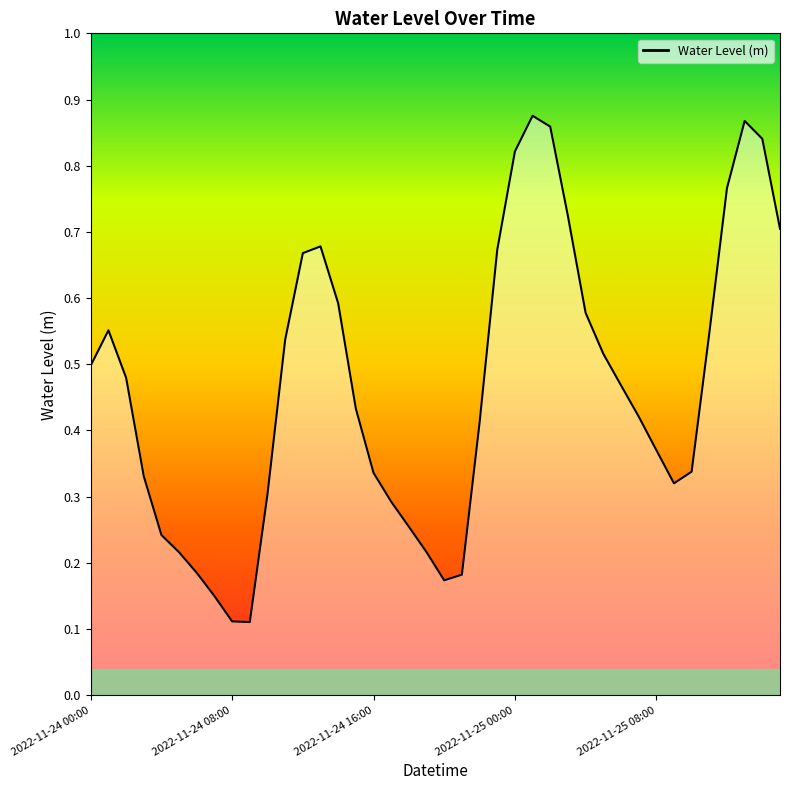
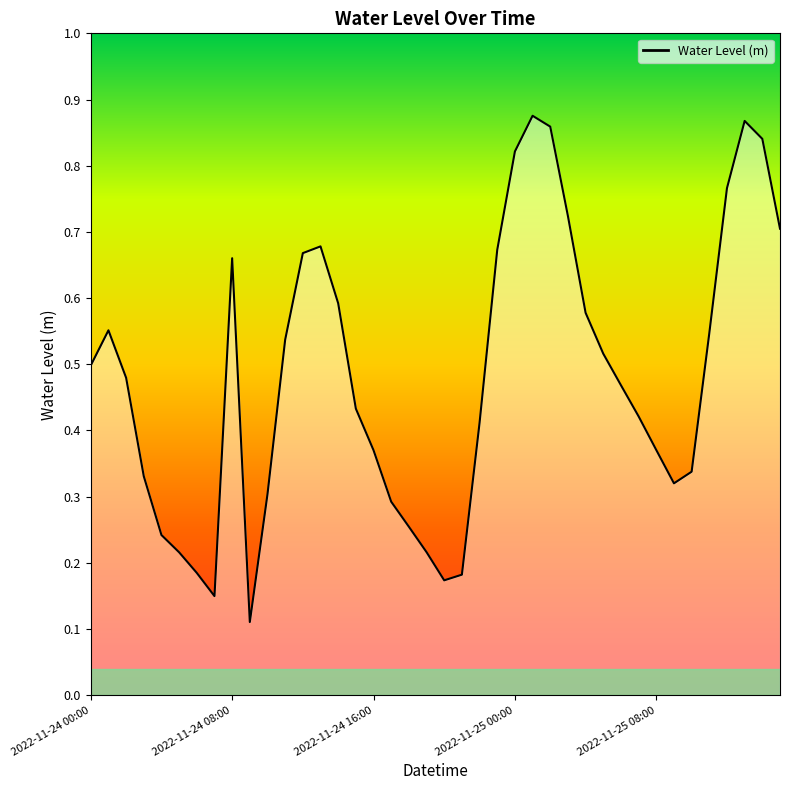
2022-11-24 08:00: 0.11 -> 0.66
2022-11-24 16:00: 0.34 -> 0.37
